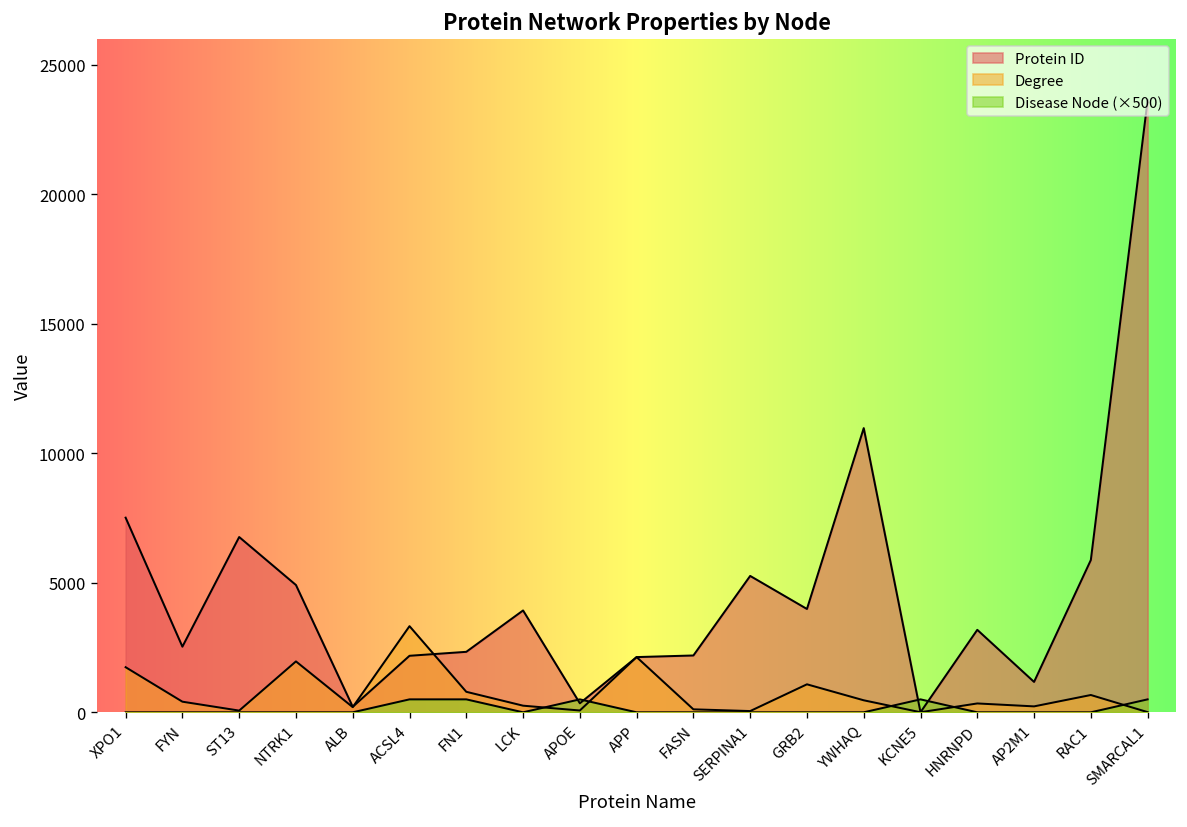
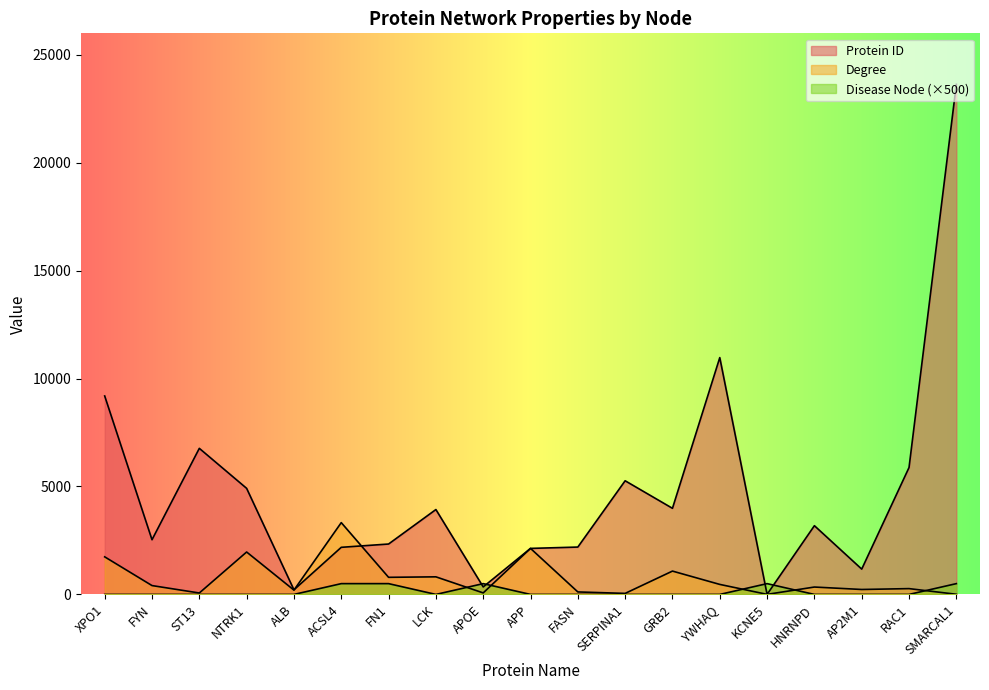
Protein ID, XPO1: 7500 -> 9200
Degree, LCK: 300 -> 800
Degree, RAC1: 700 -> 300
